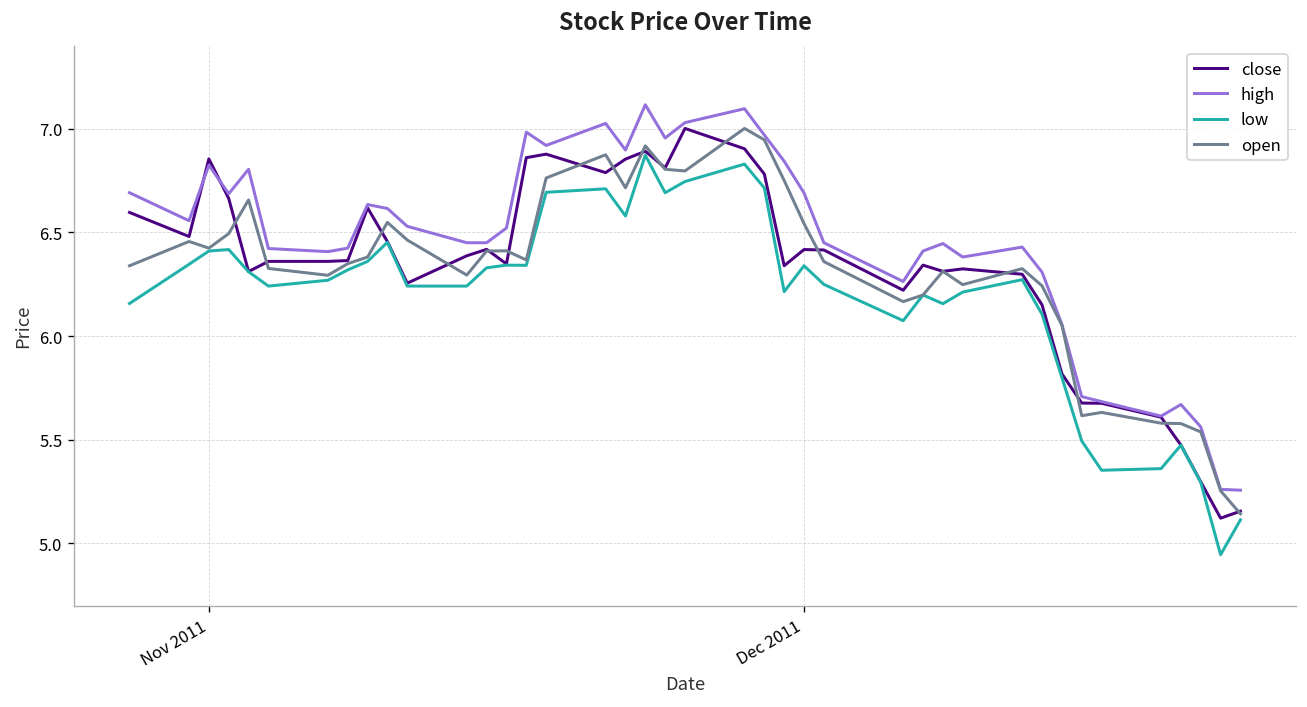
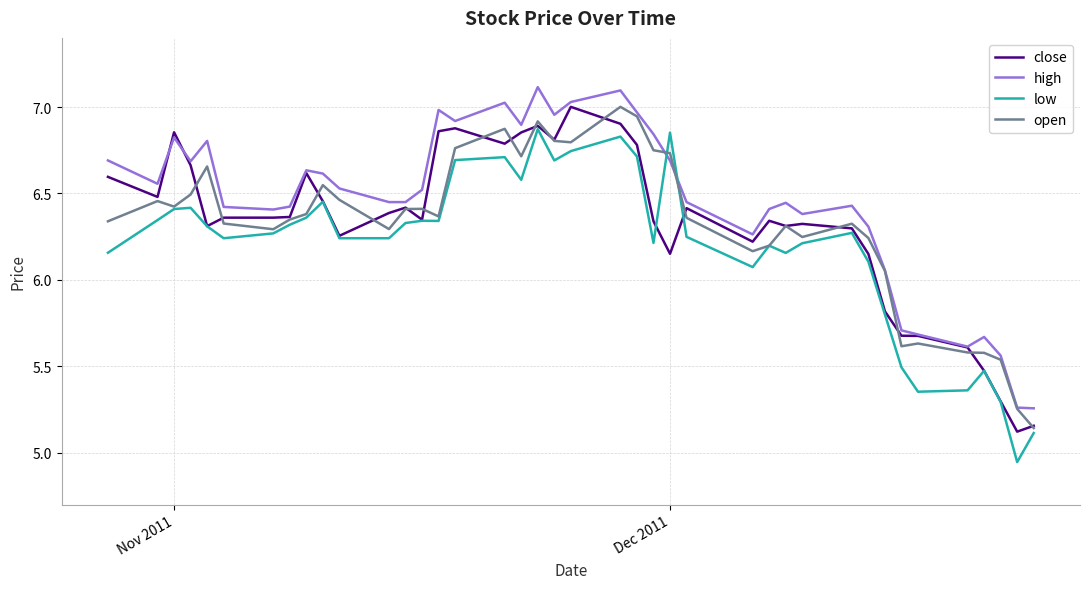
close, Dec 2011: 6.42 -> 6.15
low, Dec 2011: 6.34 -> 6.85
open, Dec 2011: 6.54 -> 6.73
